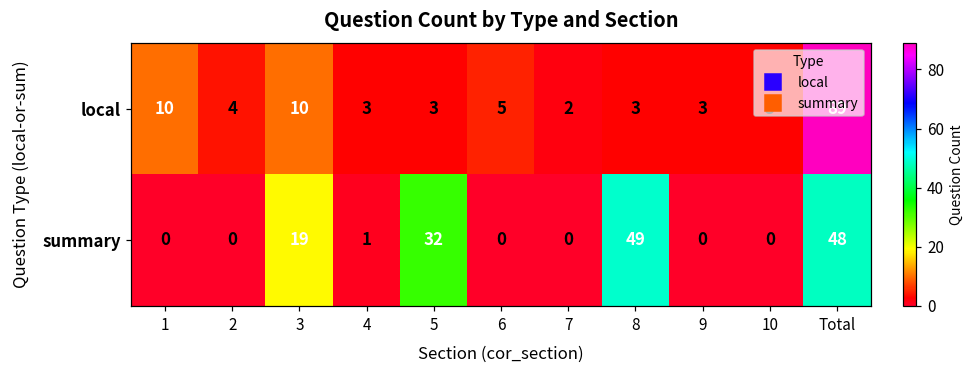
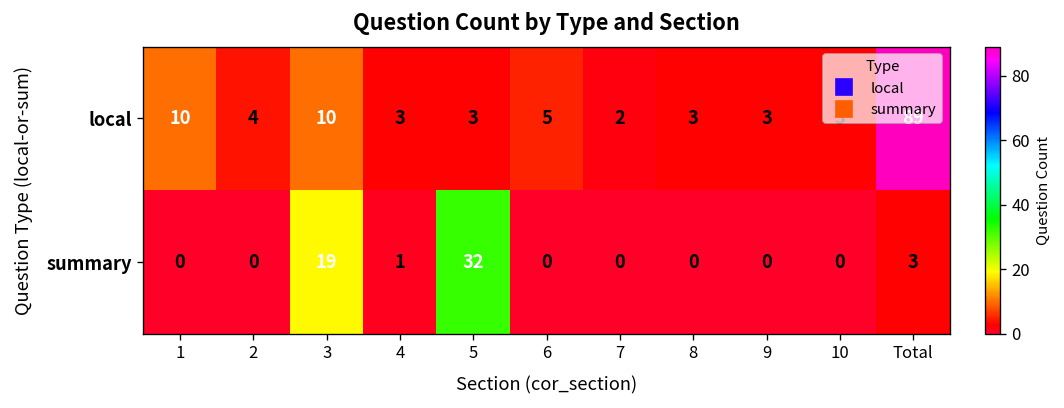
summary, 8: 49 -> 0
summary, Total: 48 -> 3
